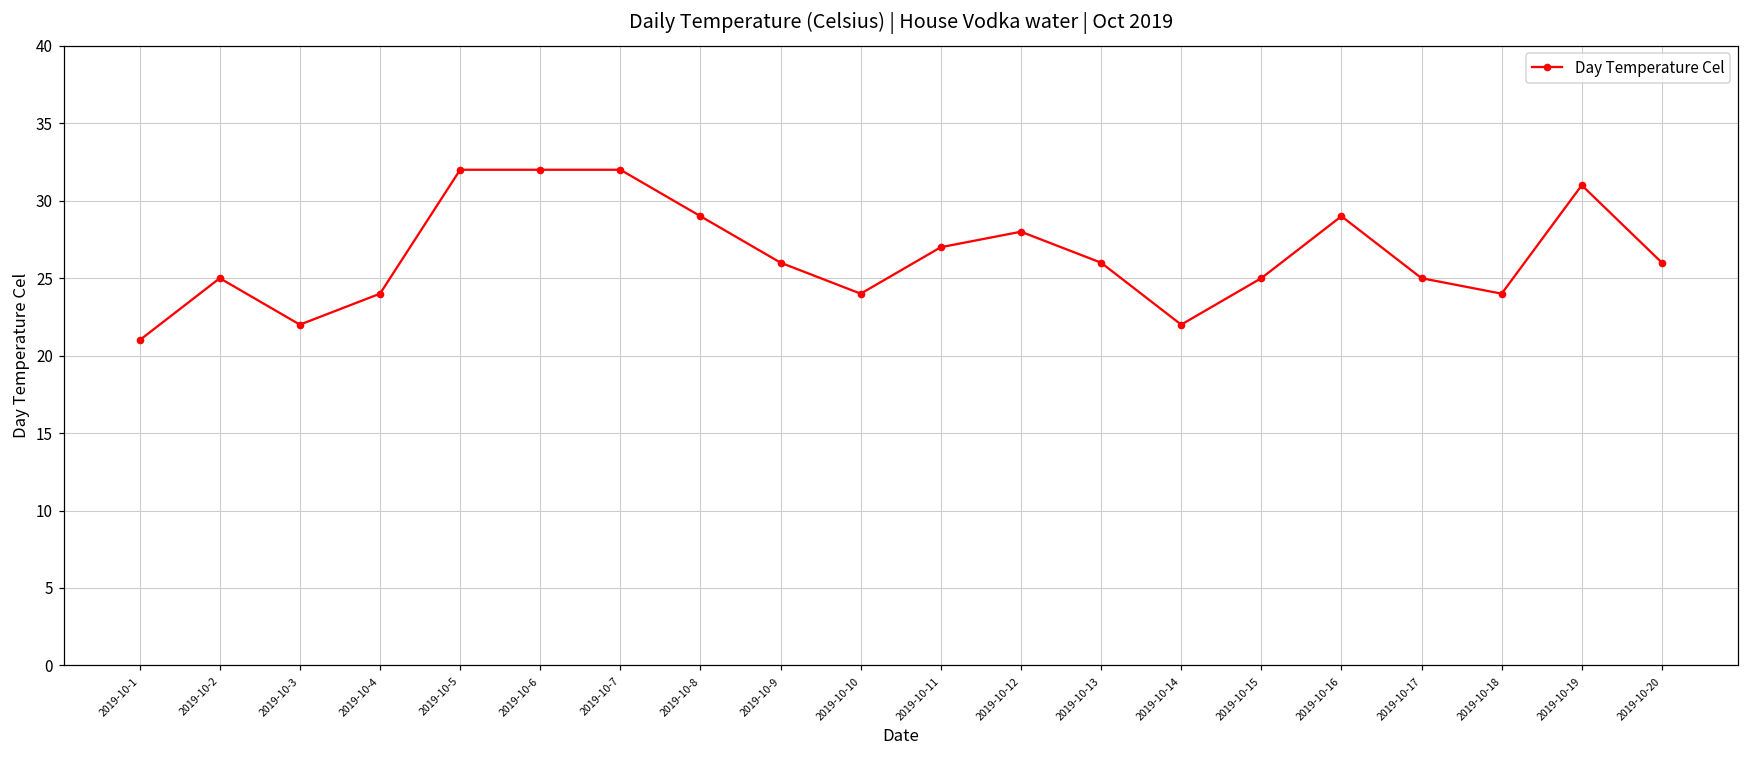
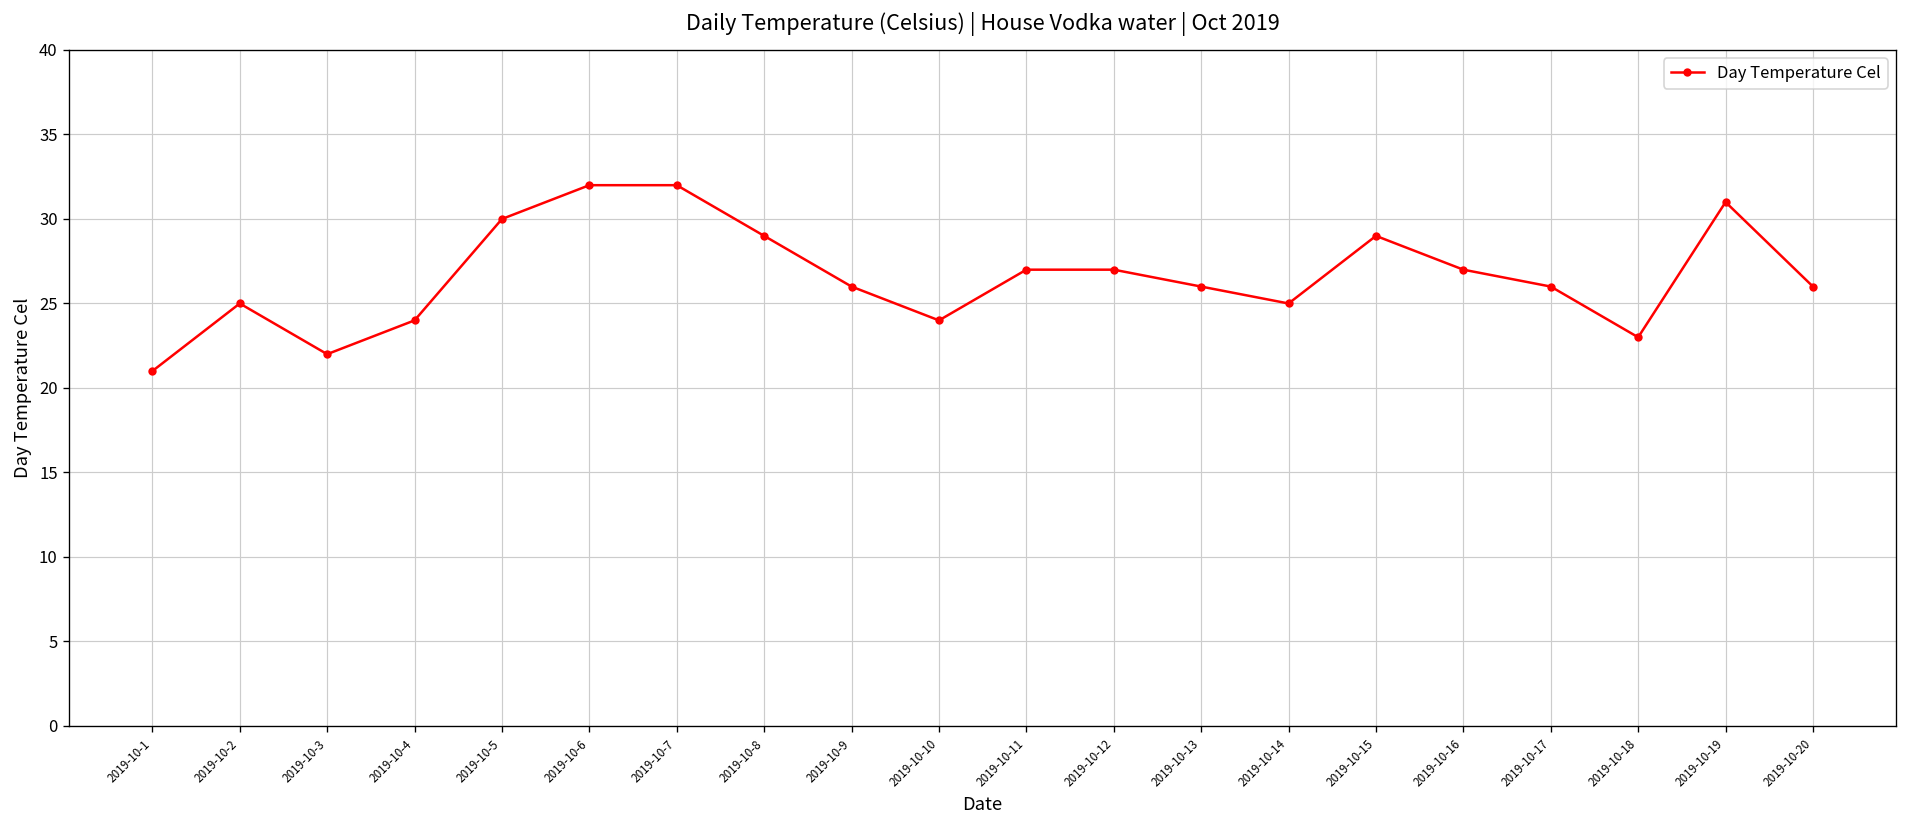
2019-10-5: 32 -> 30
2019-10-12: 28 -> 27
2019-10-14: 22 -> 25
2019-10-15: 25 -> 29
2019-10-16: 29 -> 27
2019-10-17: 25 -> 26
2019-10-18: 24 -> 23
